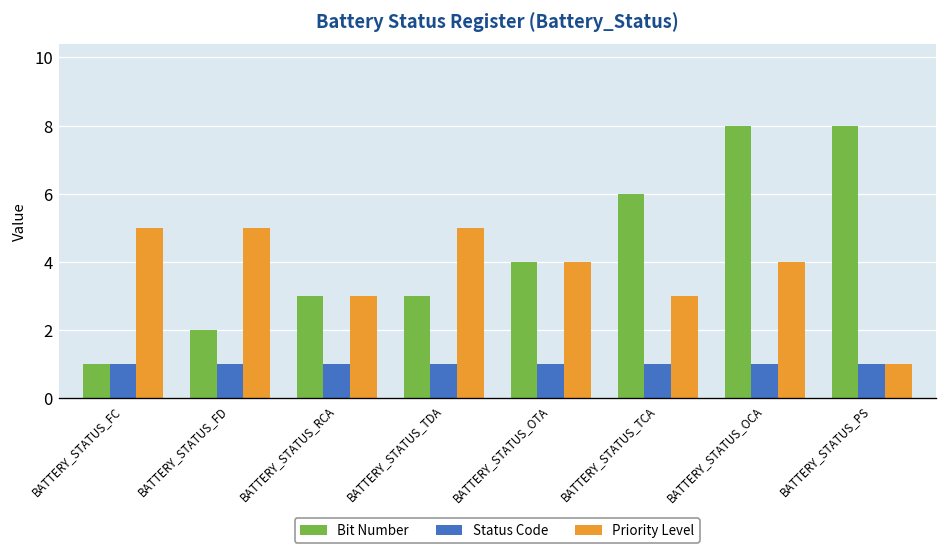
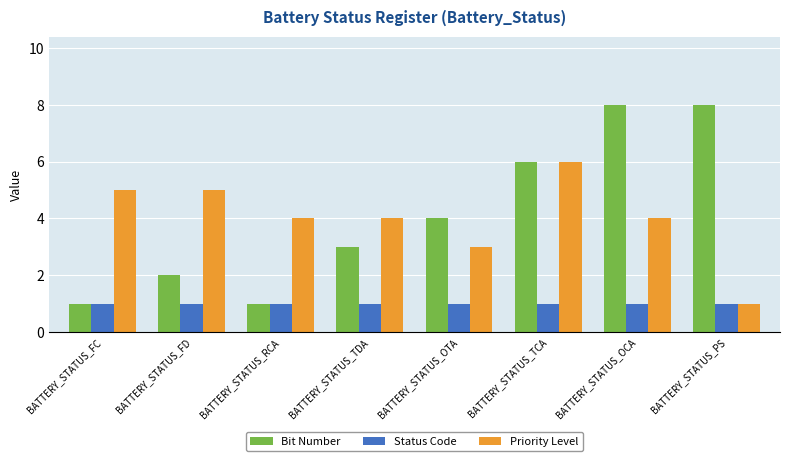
Bit Number, BATTERY_STATUS_RCA: 3 -> 1
Priority Level, BATTERY_STATUS_RCA: 3 -> 4
Priority Level, BATTERY_STATUS_TDA: 5 -> 4
Priority Level, BATTERY_STATUS_OTA: 4 -> 3
Priority Level, BATTERY_STATUS_TCA: 3 -> 6
